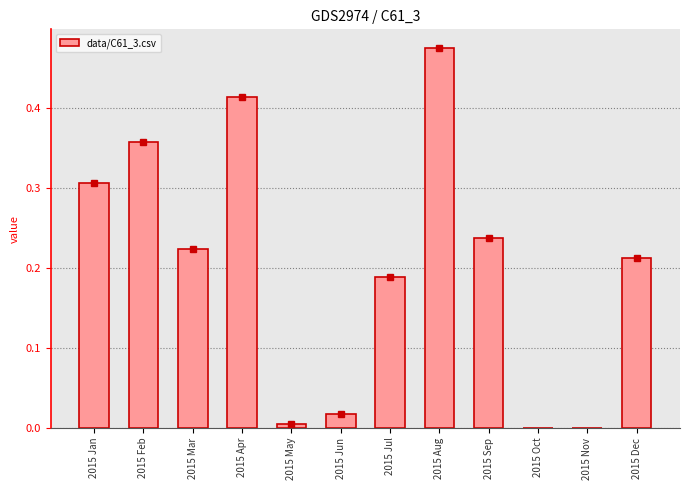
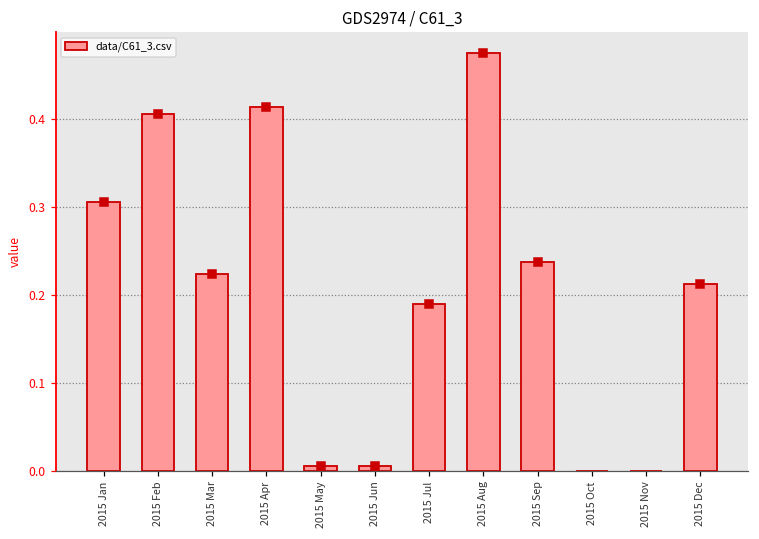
data/C61_3.csv, 2015 Feb: 0.36 -> 0.41
data/C61_3.csv, 2015 Jun: 0.02 -> 0.01
